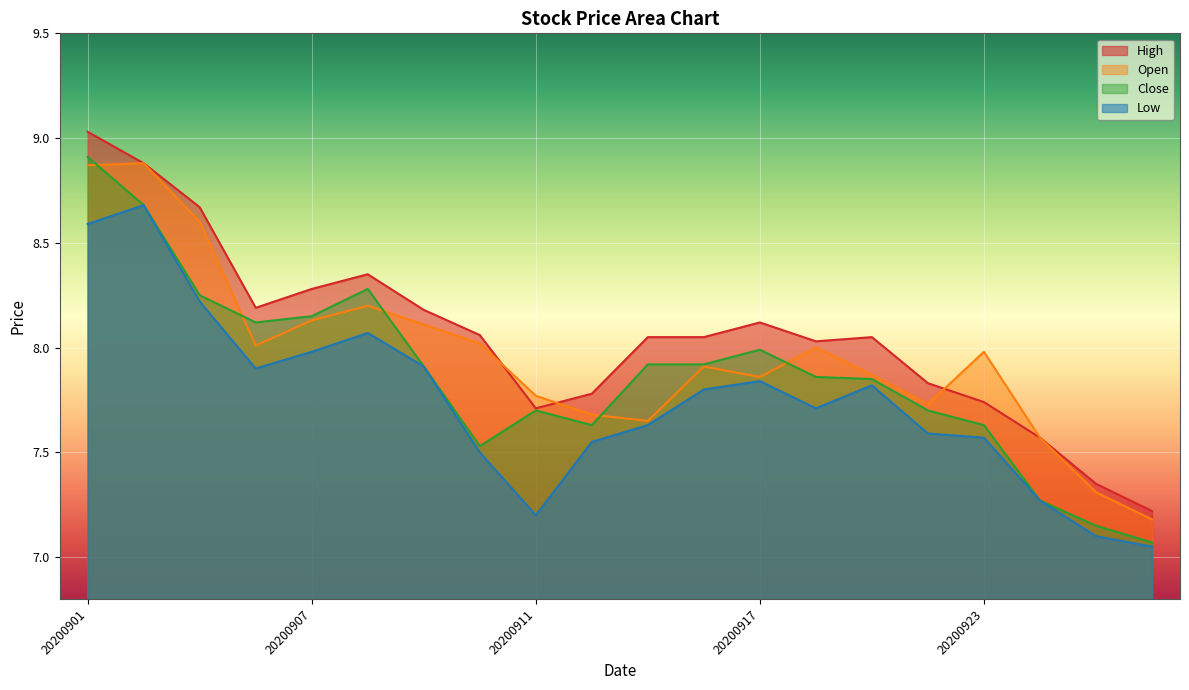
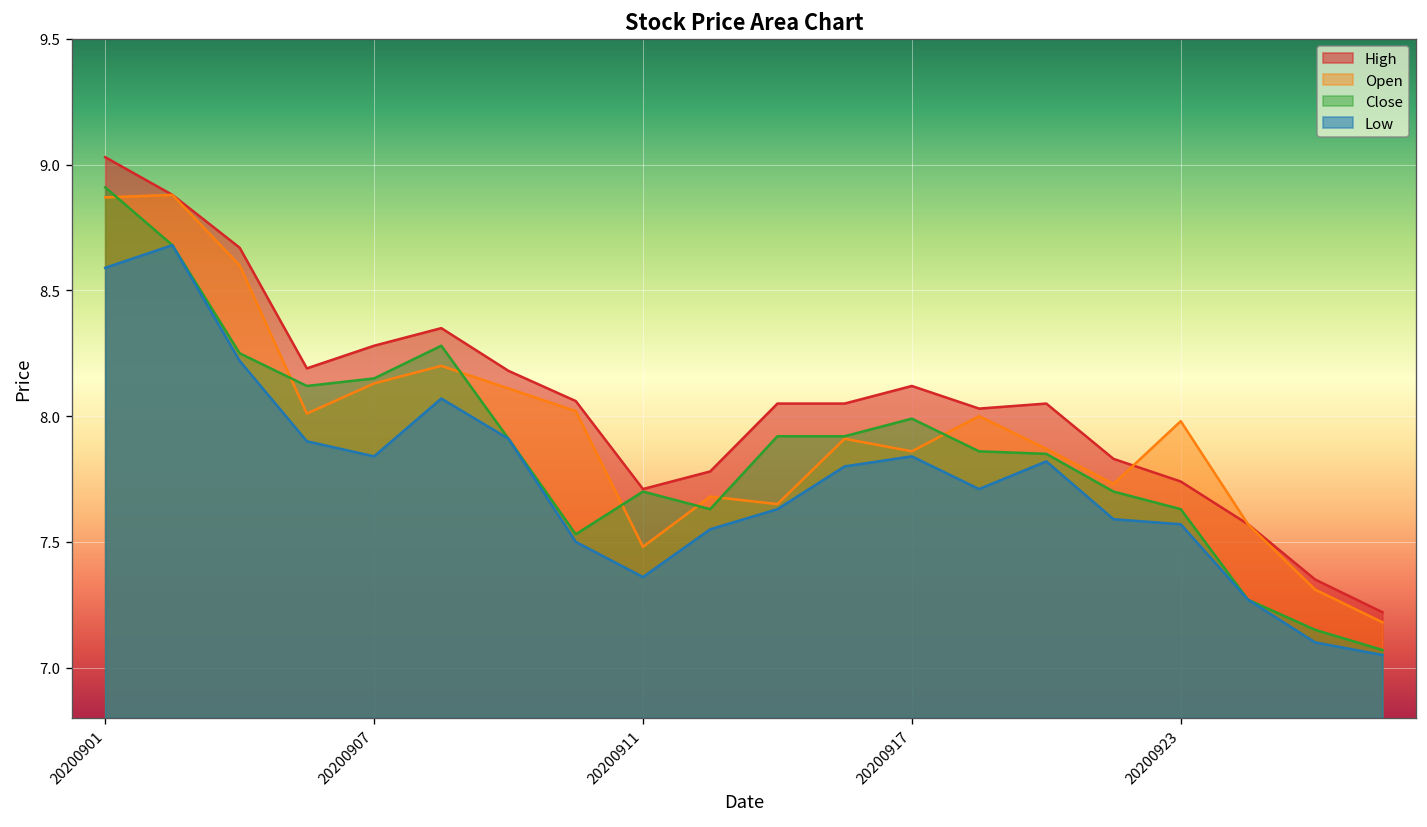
Low, 20200907: 7.98 -> 7.84
Open, 20200911: 7.77 -> 7.48
Low, 20200911: 7.20 -> 7.36
